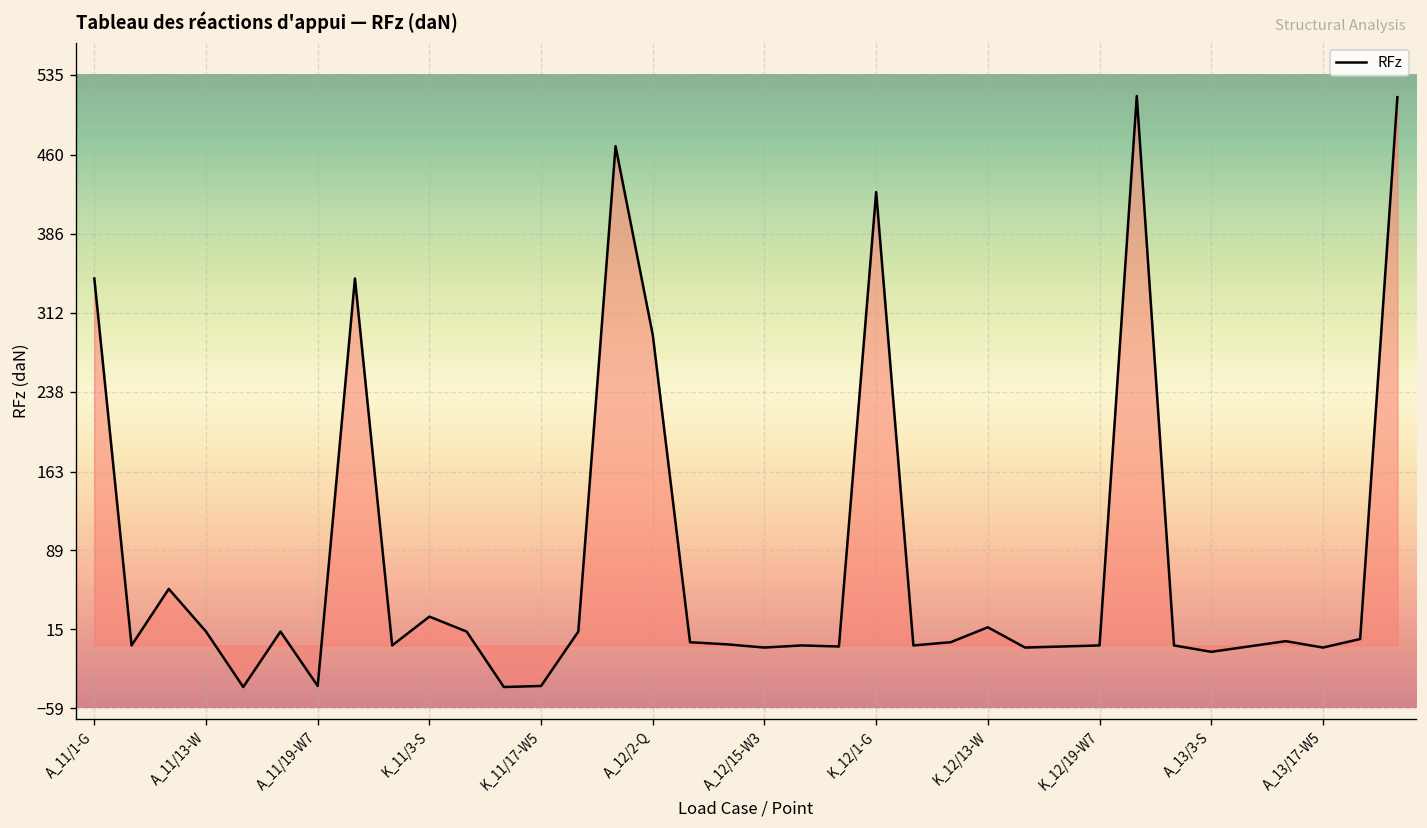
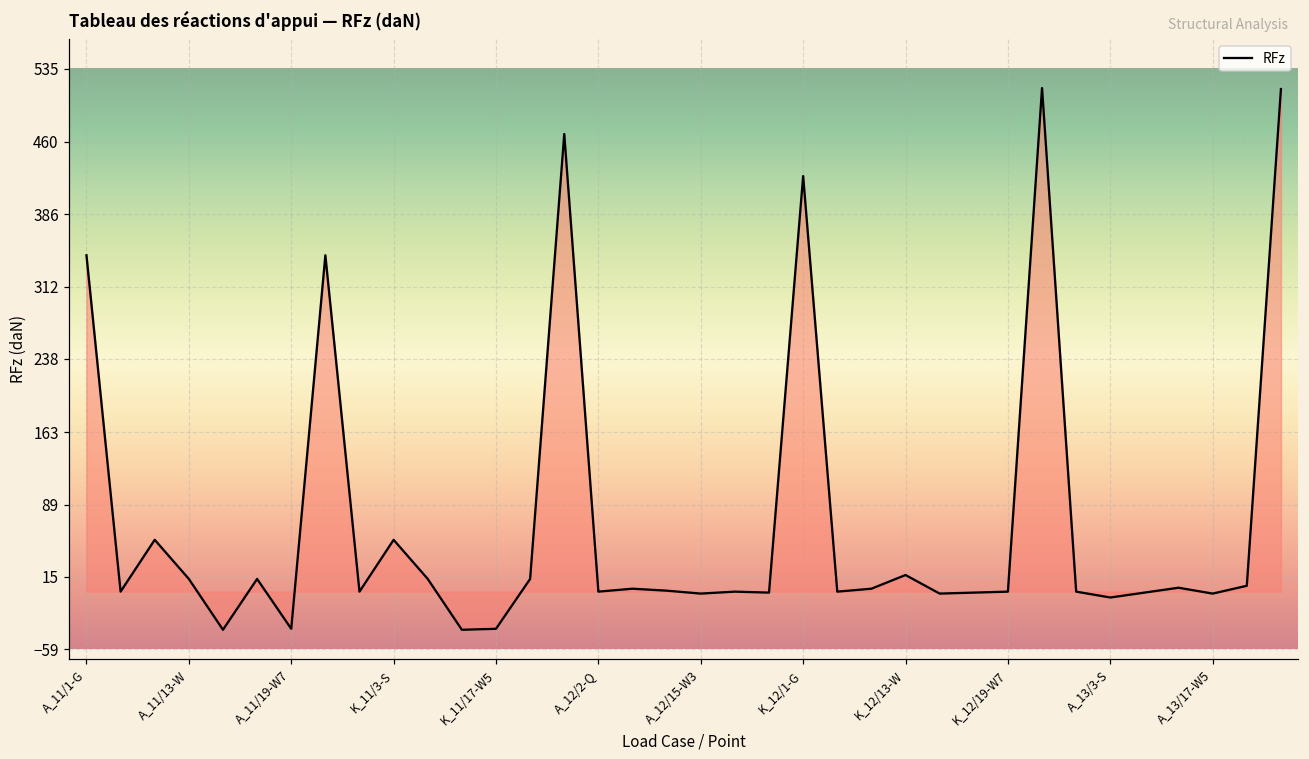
RFz, K_11/3-S: 30 -> 50
RFz, A_12/2-Q: 290 -> 0
